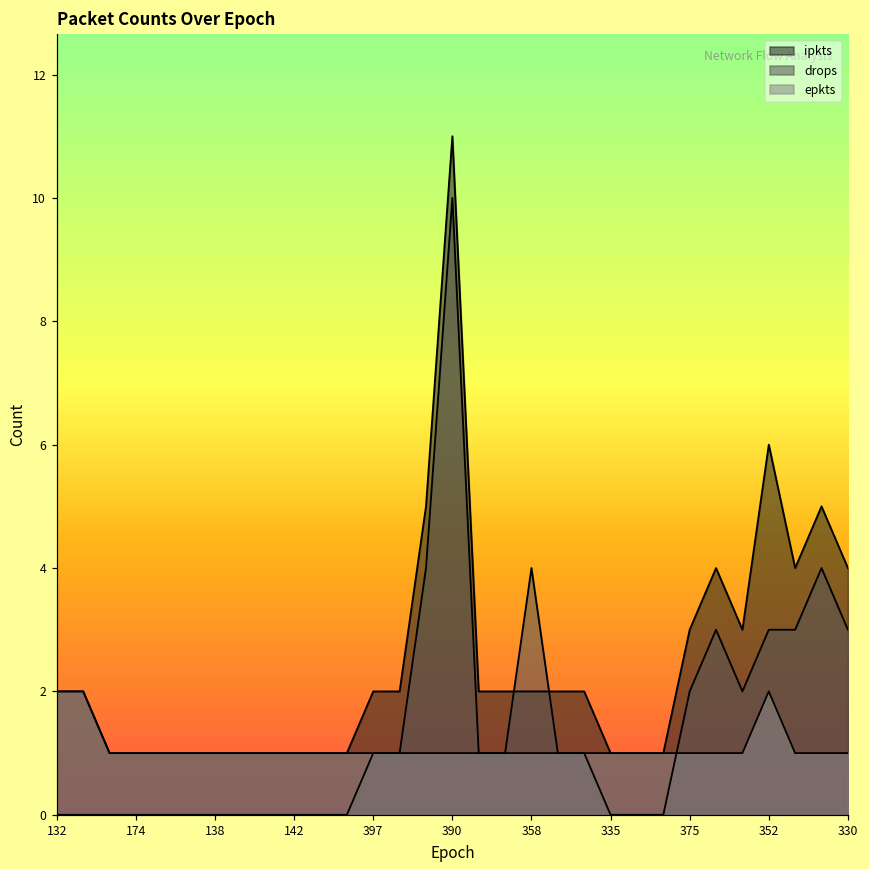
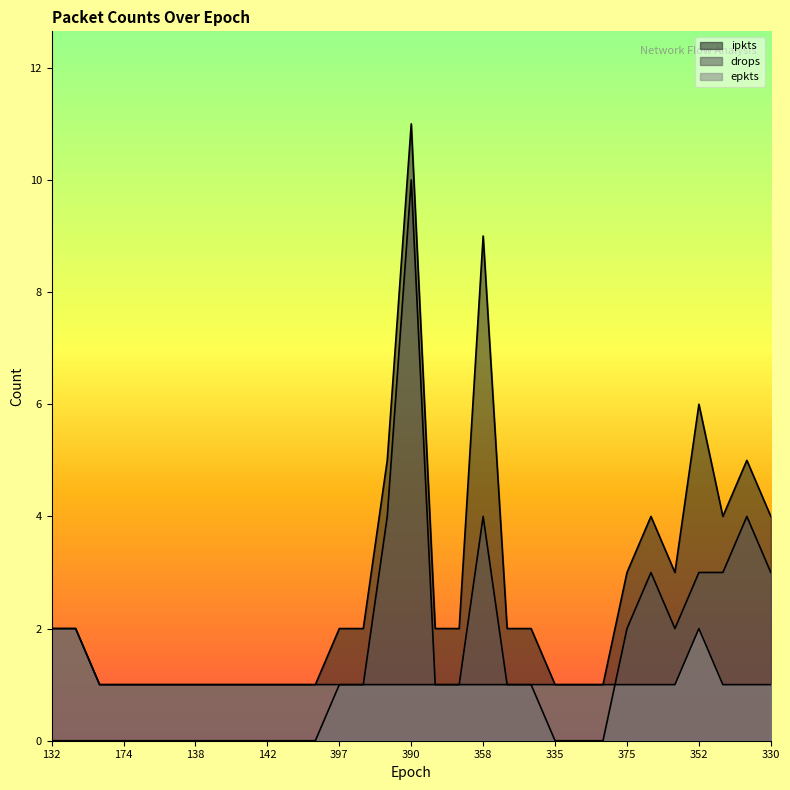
ipkts, 358: 2 -> 9
